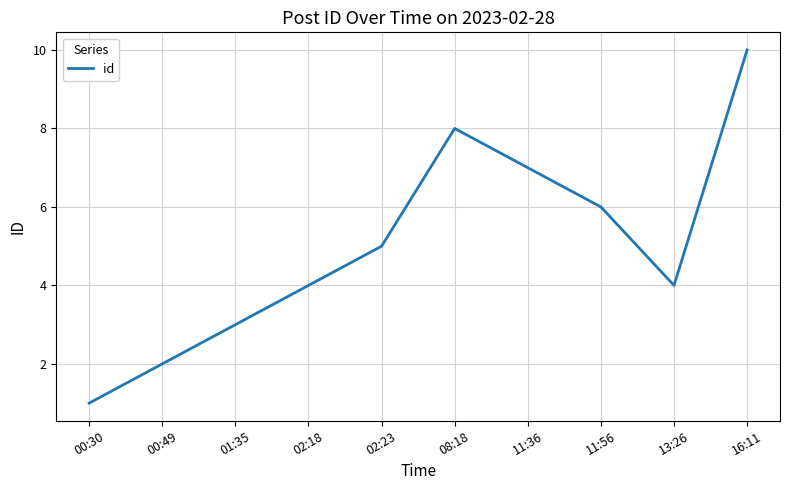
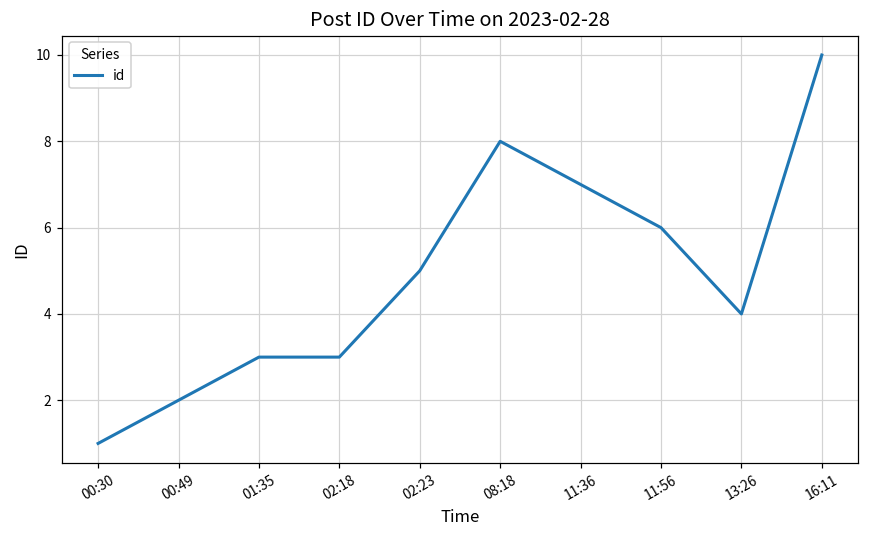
02:18: 4 -> 3
